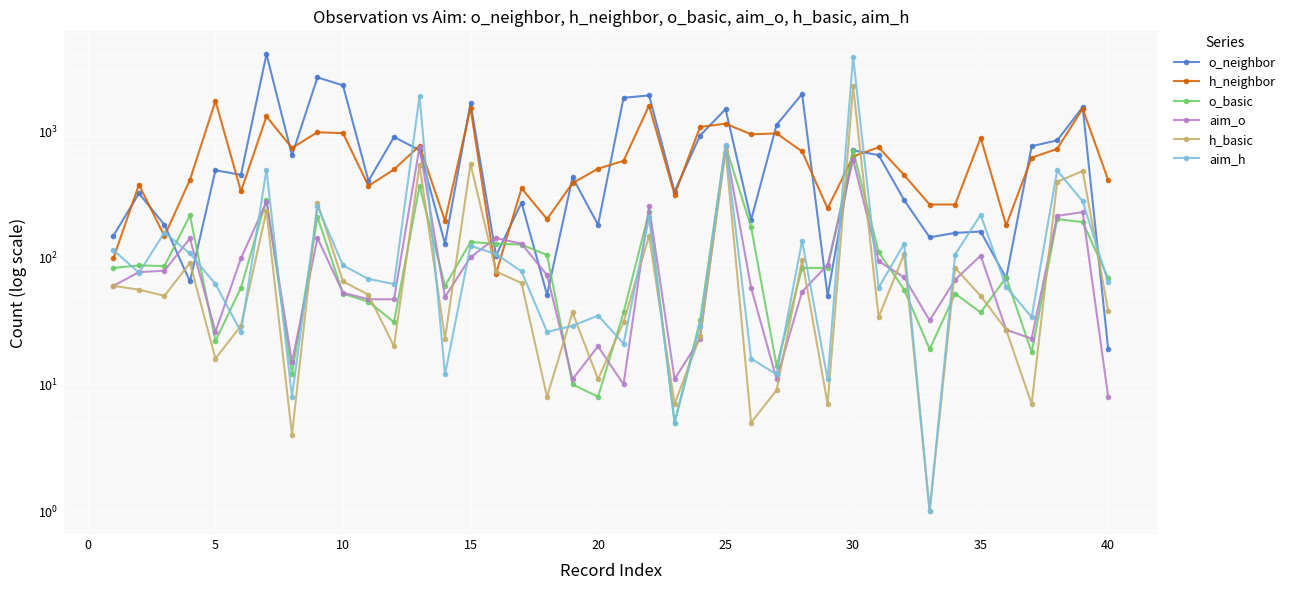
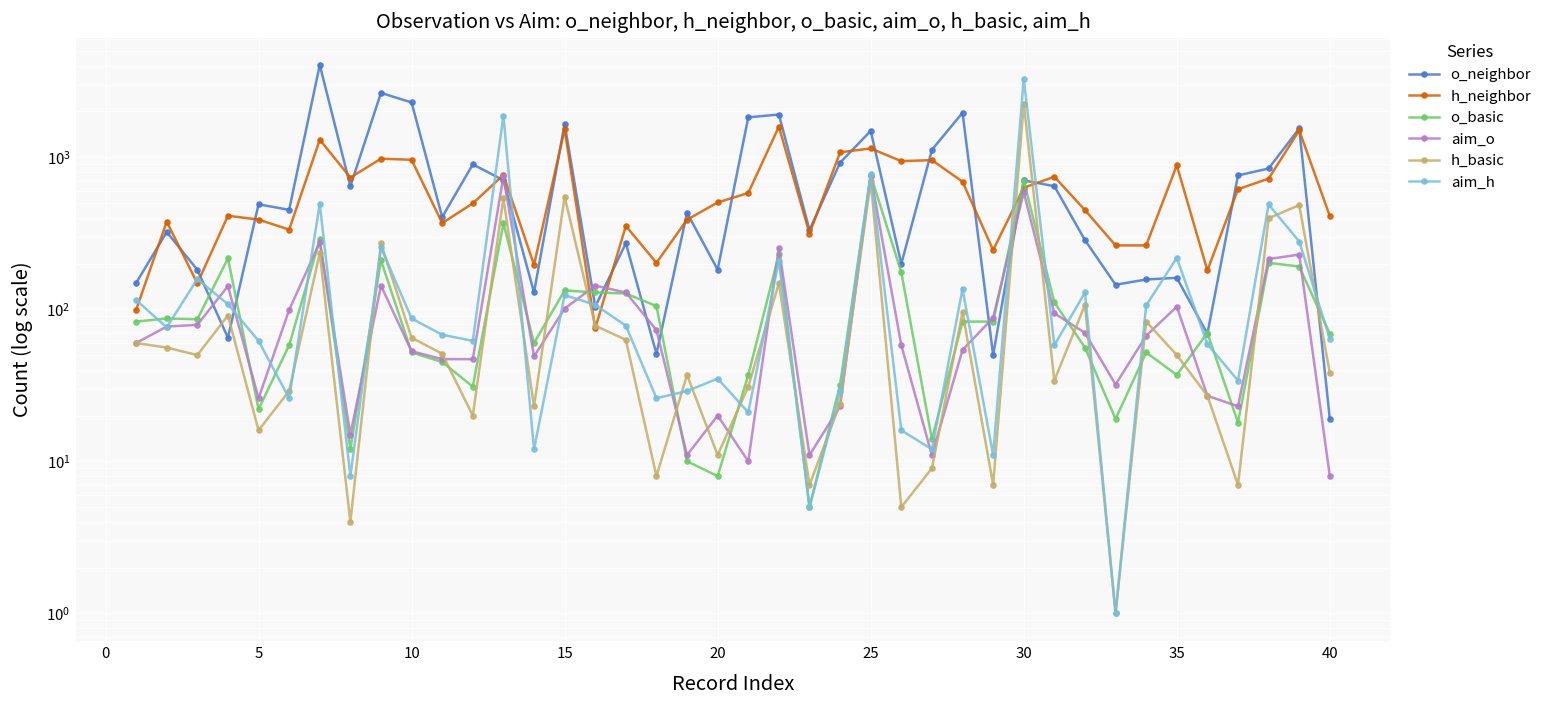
h_neighbor, 5: 1700 -> 390
aim_h, 30: 3800 -> 3300
